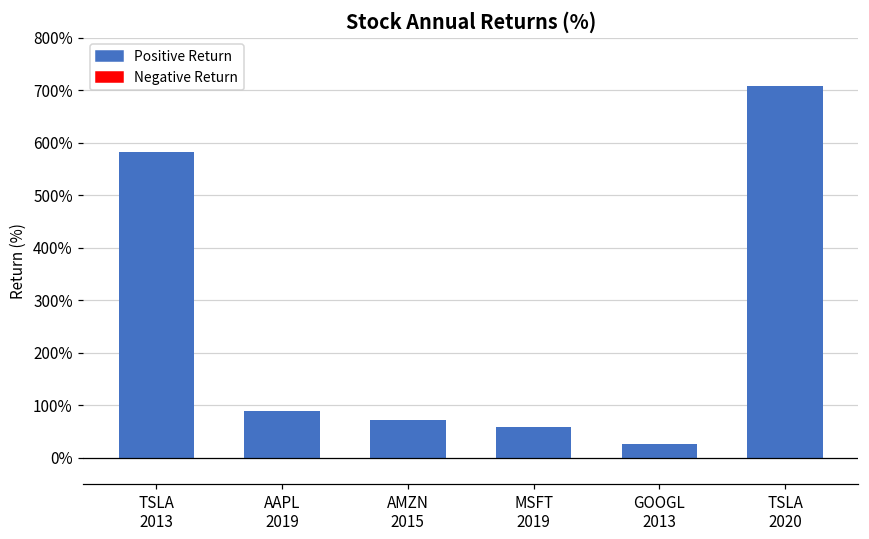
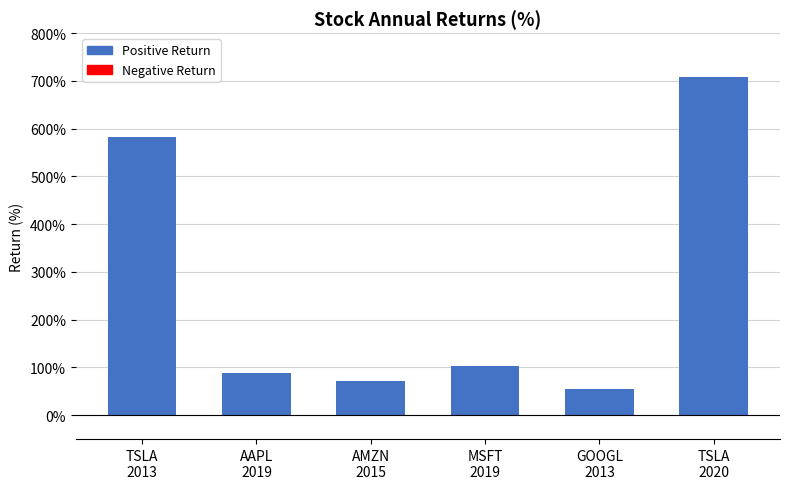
MSFT 2019: 60% -> 100%
GOOGL 2013: 30% -> 50%
